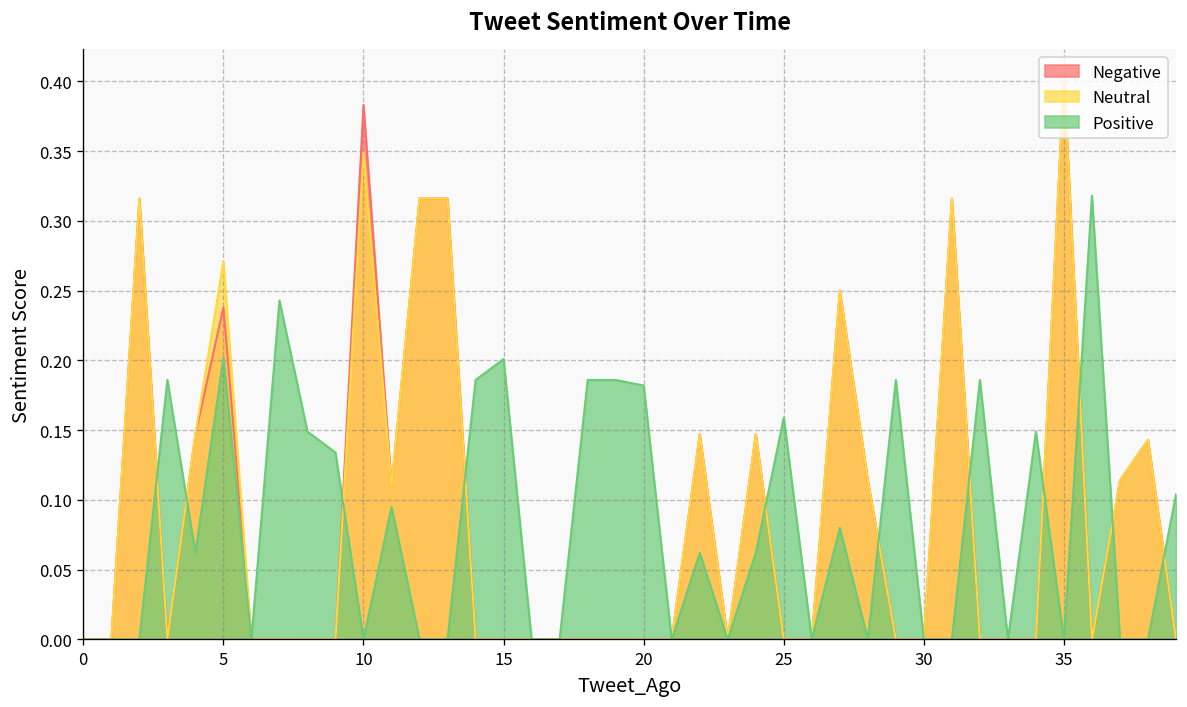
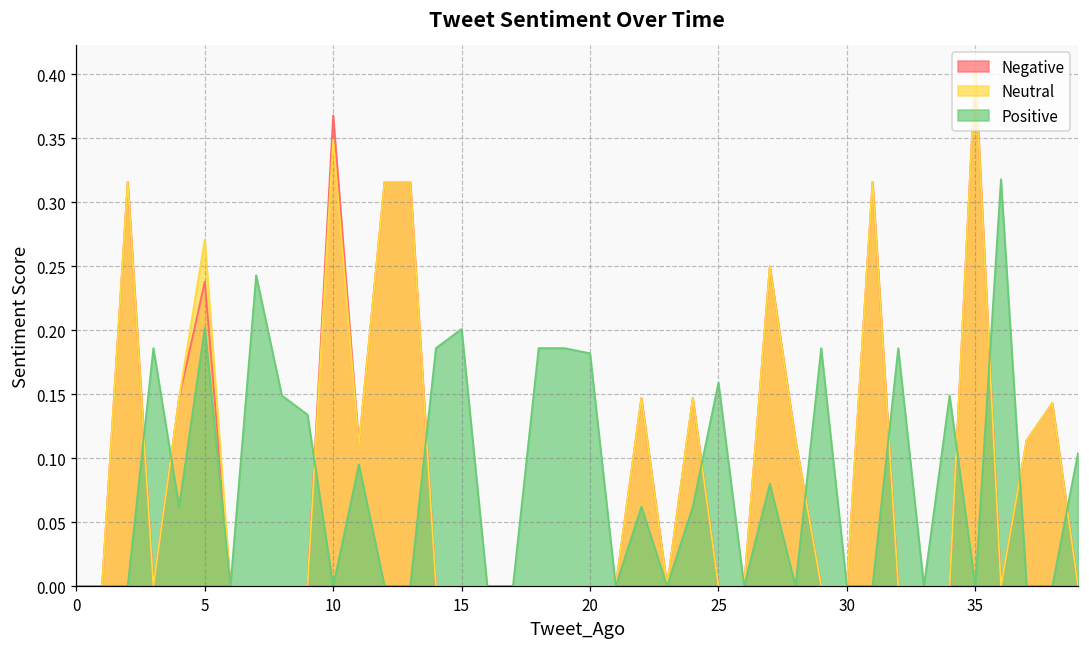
Negative, 10: 0.383 -> 0.368
